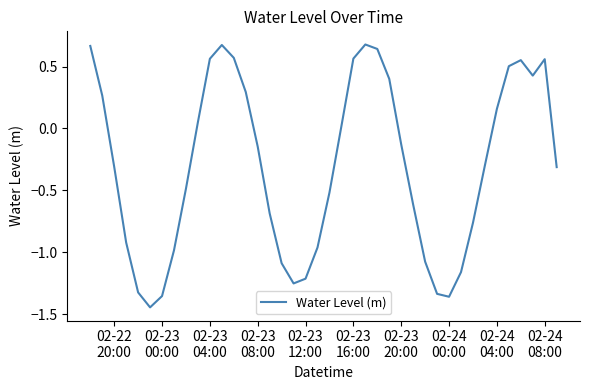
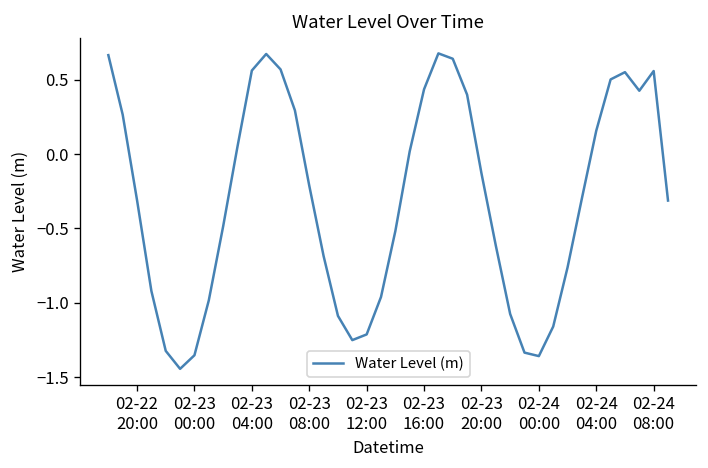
02-23 08:00: -0.15 -> -0.21
02-23 16:00: 0.56 -> 0.44
